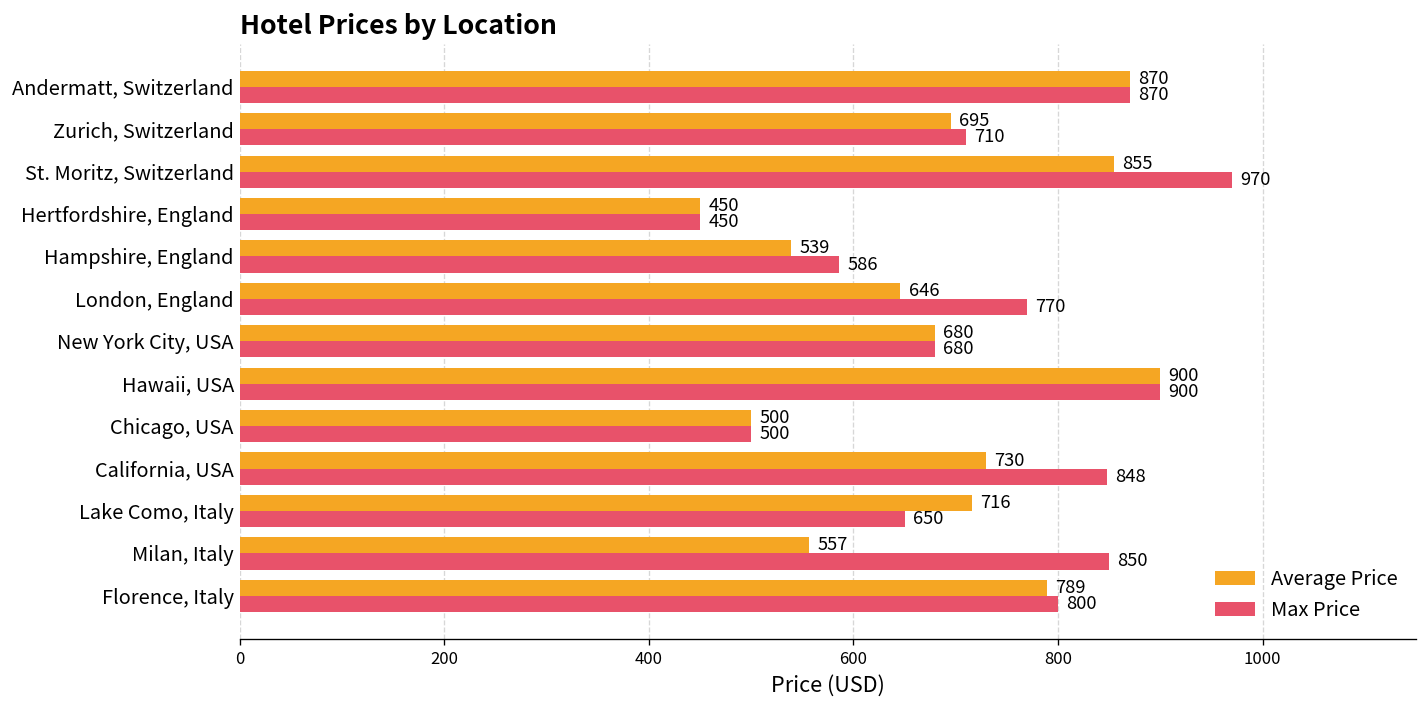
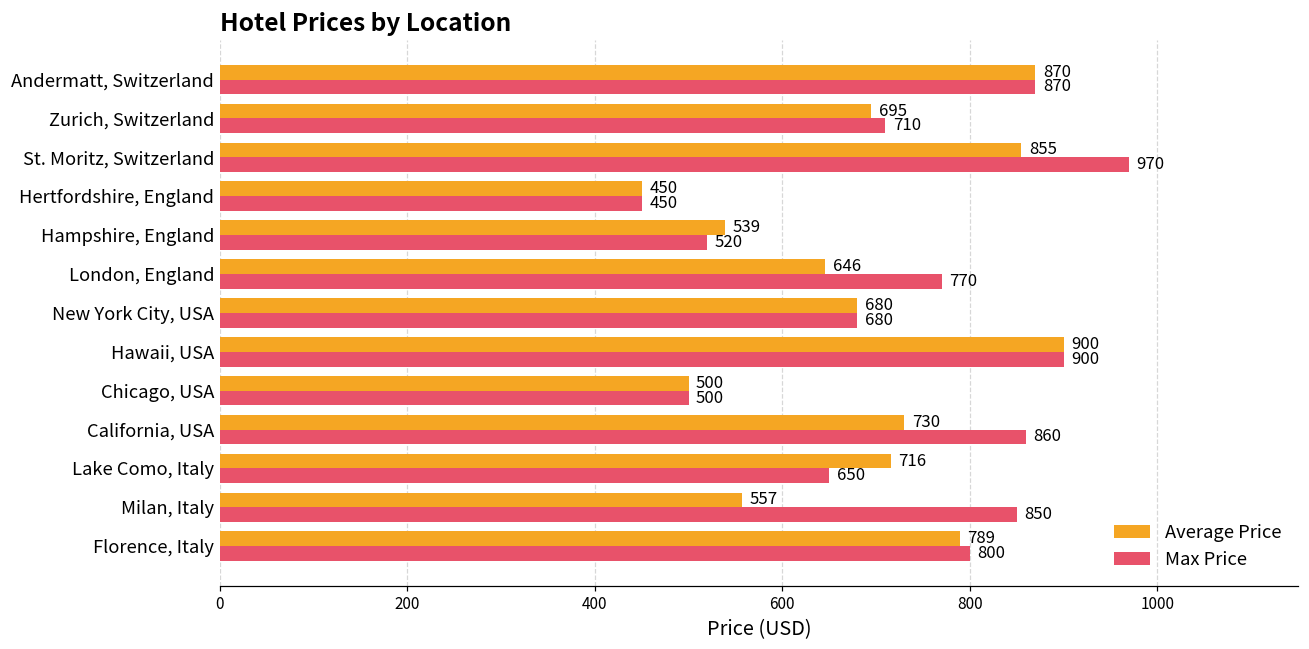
Max Price, Hampshire, England: 586 -> 520
Max Price, California, USA: 848 -> 860
